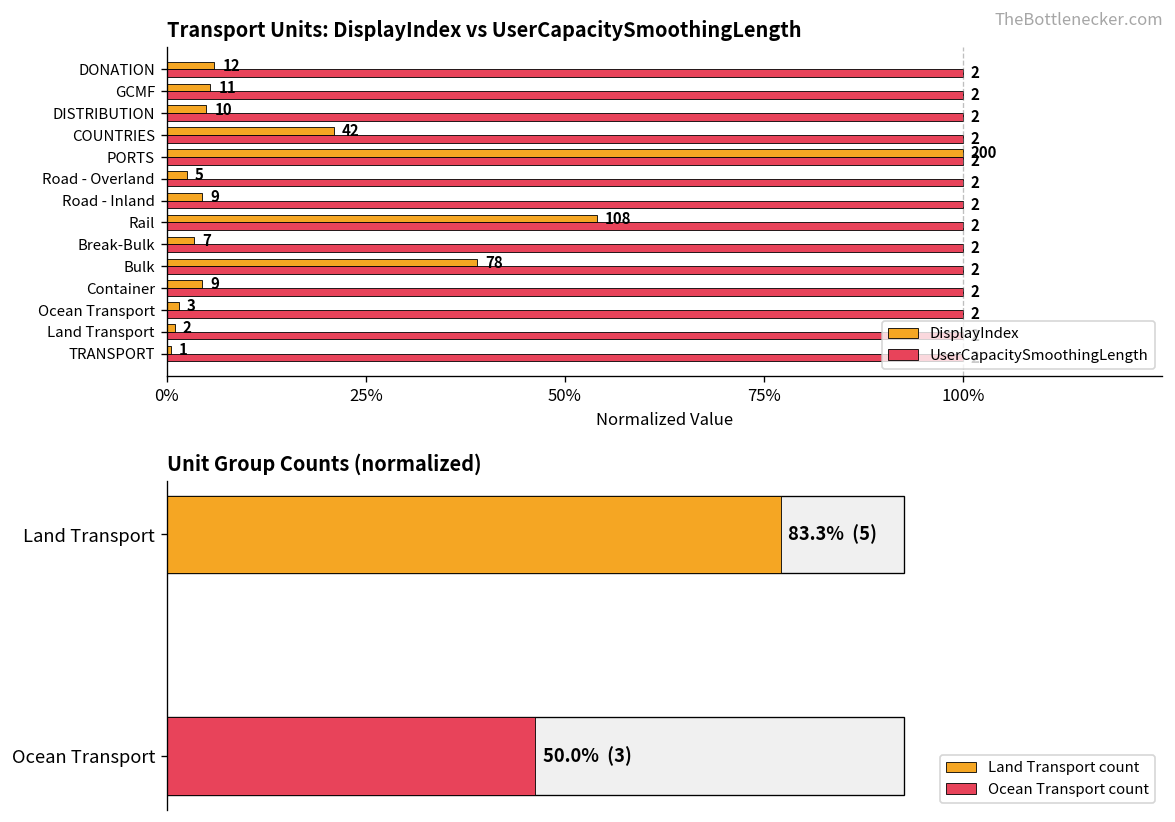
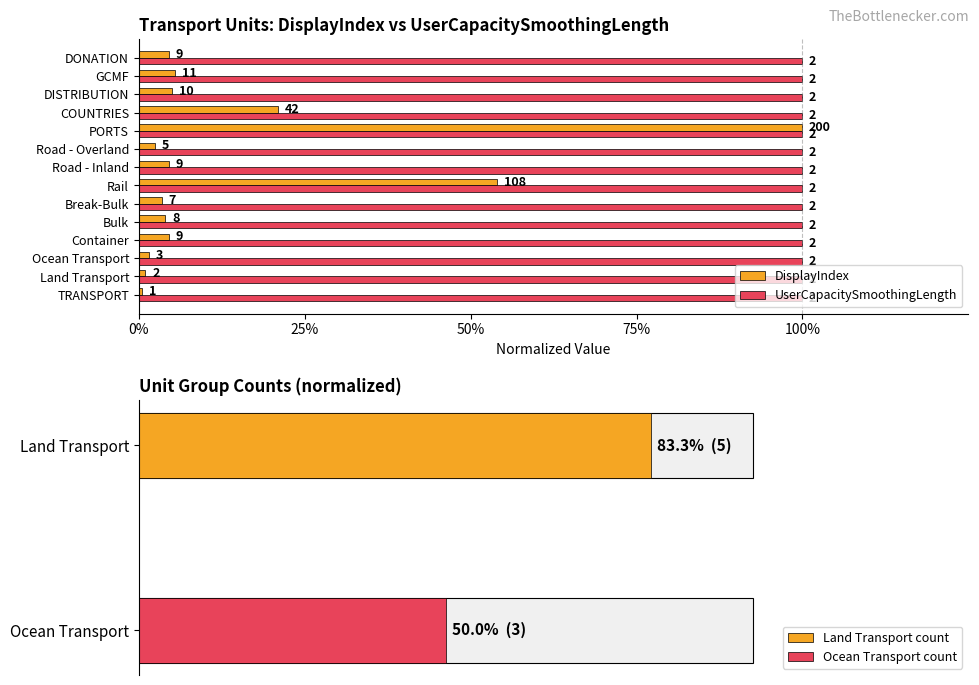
Transport Units: DisplayIndex vs UserCapacitySmoothingLength, DisplayIndex, DONATION: 12 -> 9
Transport Units: DisplayIndex vs UserCapacitySmoothingLength, DisplayIndex, Bulk: 78 -> 8
